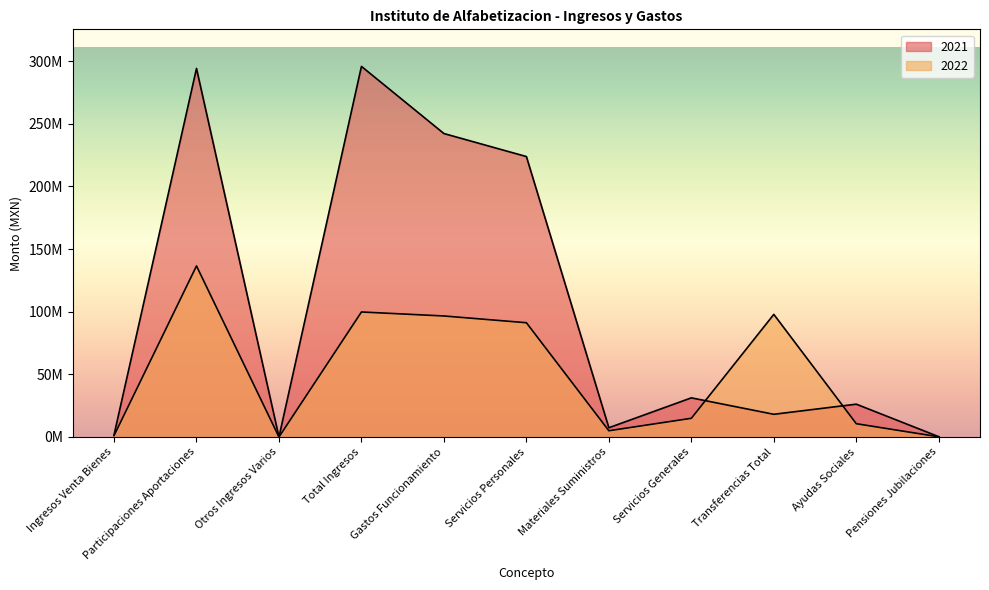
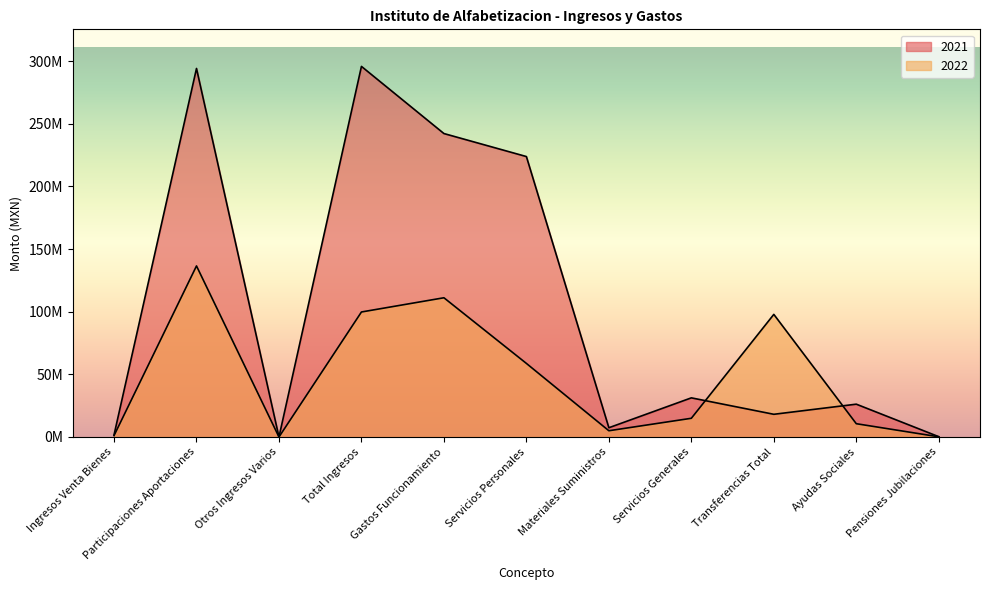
2022, Gastos Funcionamiento: 97000000 -> 111000000
2022, Servicios Personales: 91000000 -> 59000000
